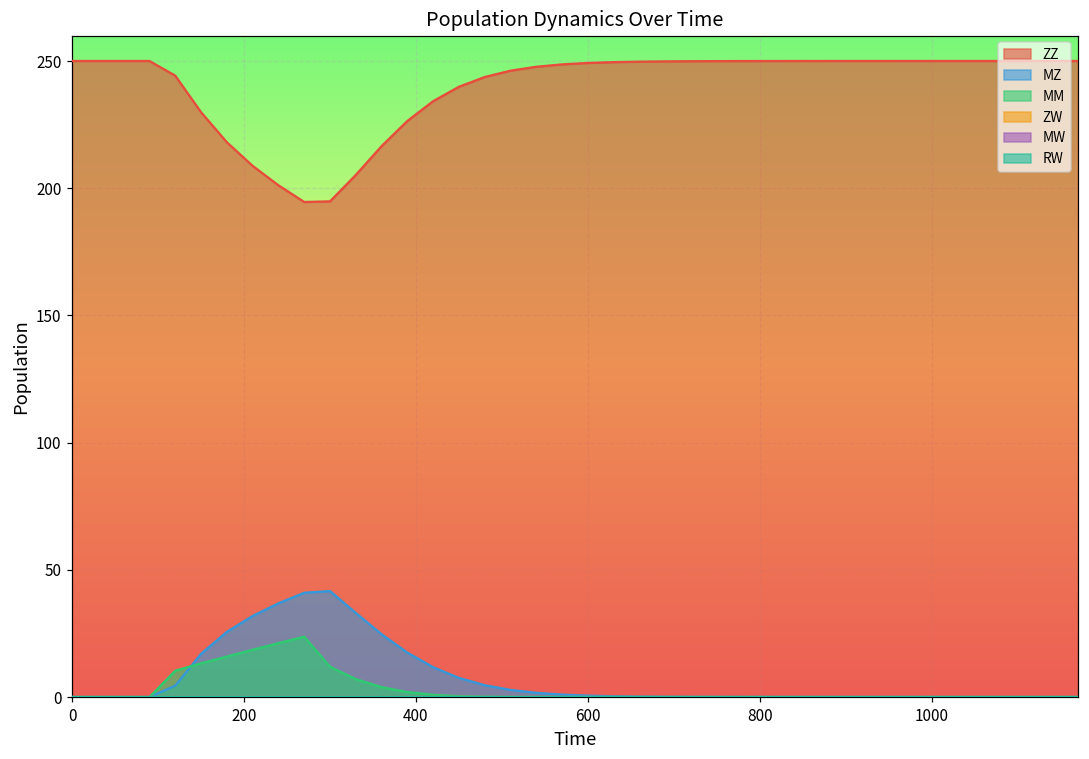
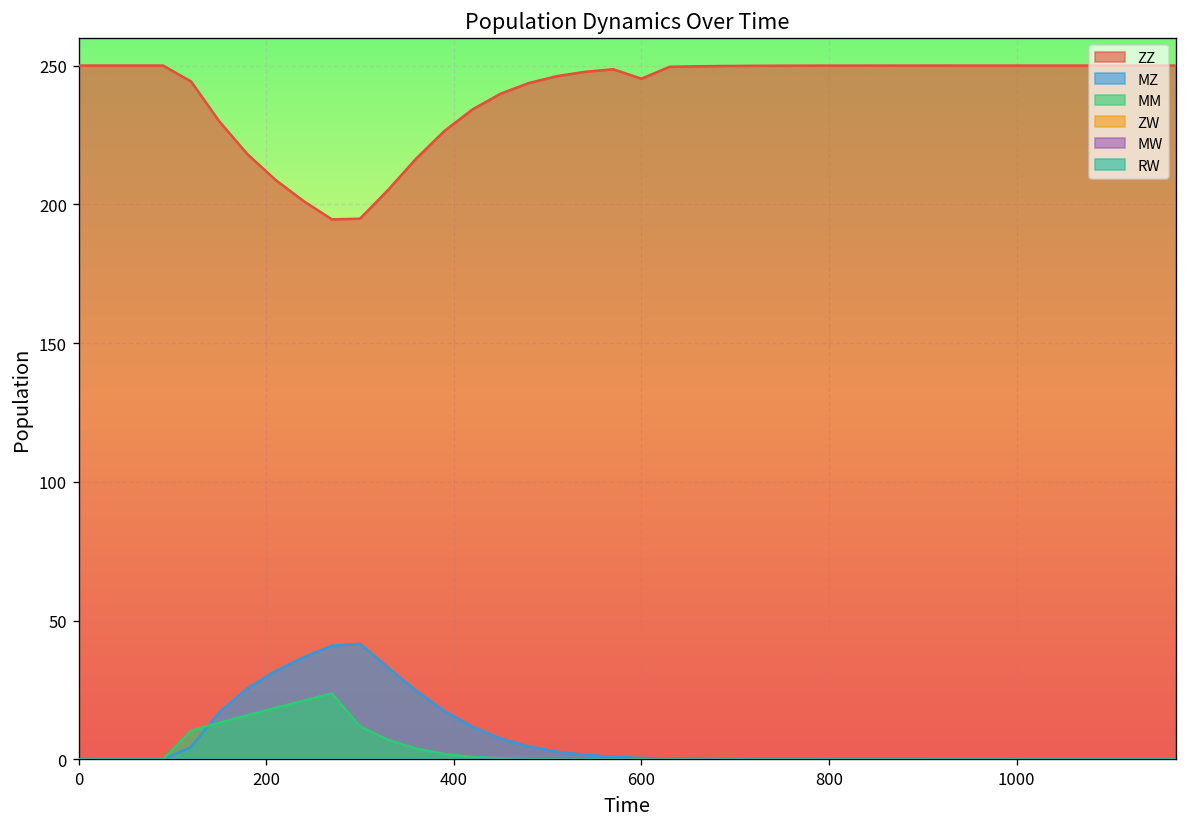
ZZ, 600: 249 -> 245
